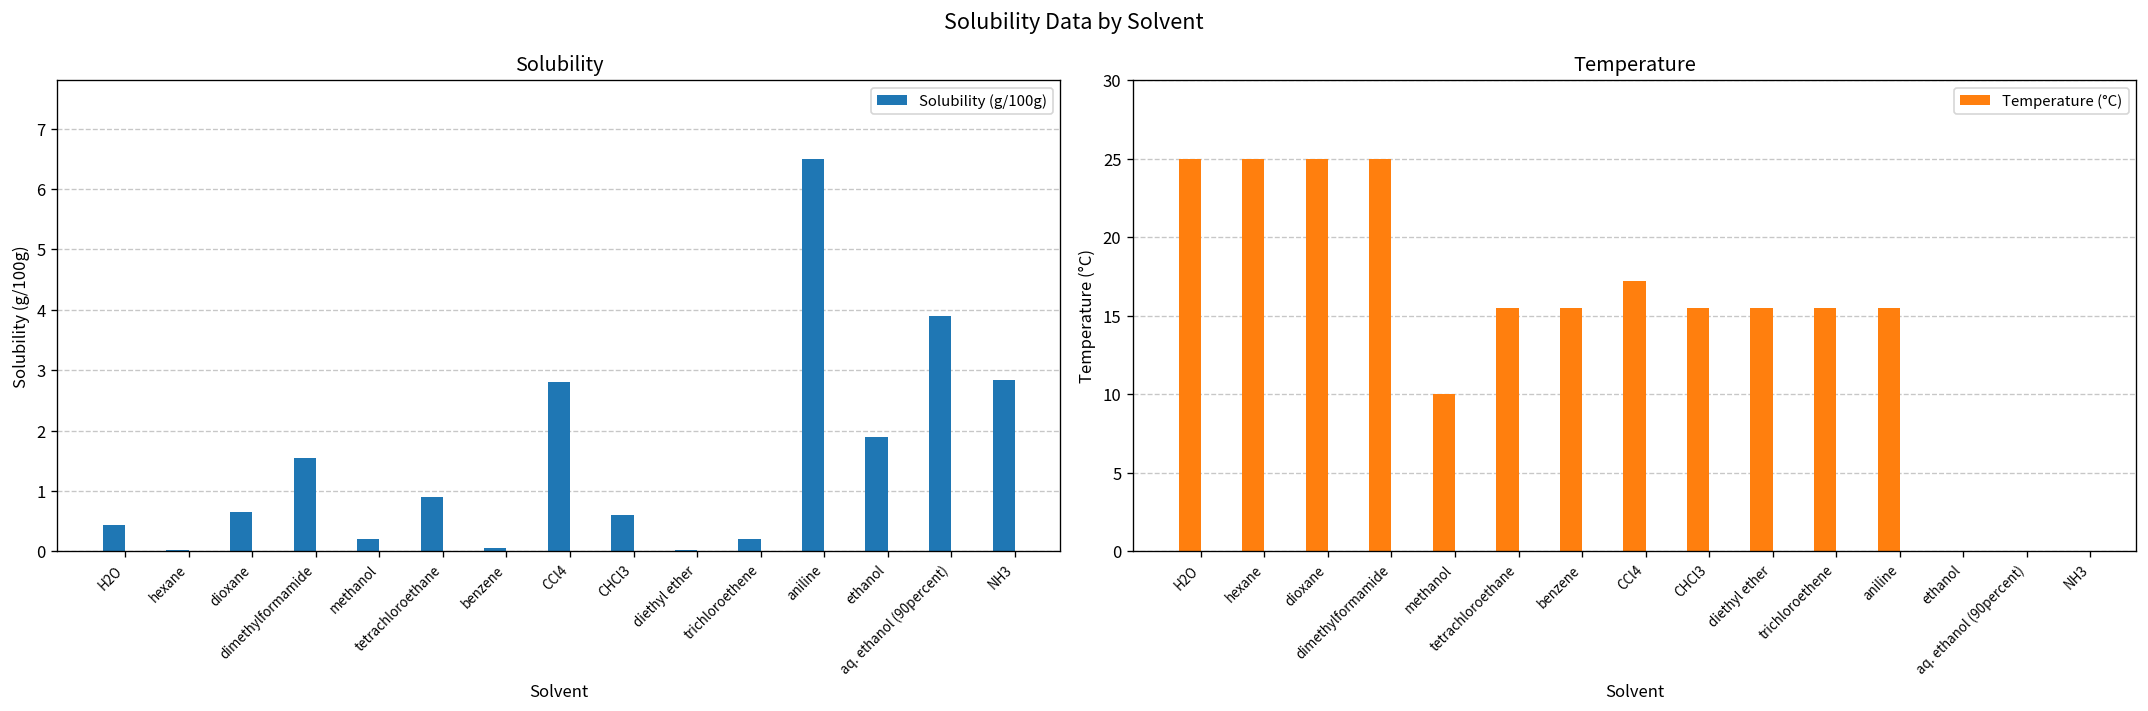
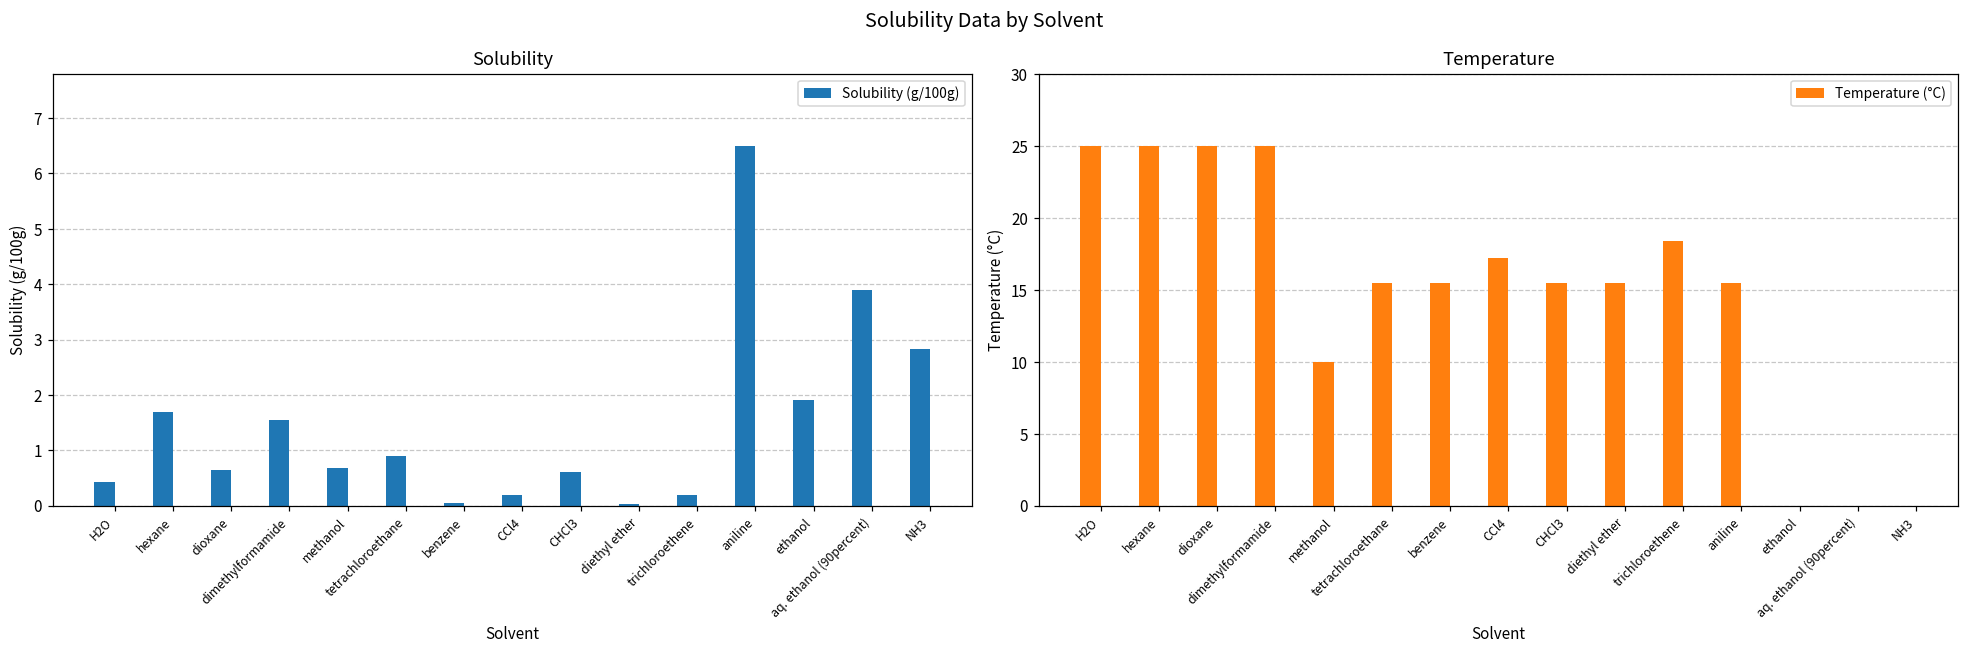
Solubility, hexane: 0.0 -> 1.7
Solubility, methanol: 0.2 -> 0.7
Solubility, CCl4: 2.8 -> 0.2
Temperature, trichloroethene: 15.5 -> 18.4
